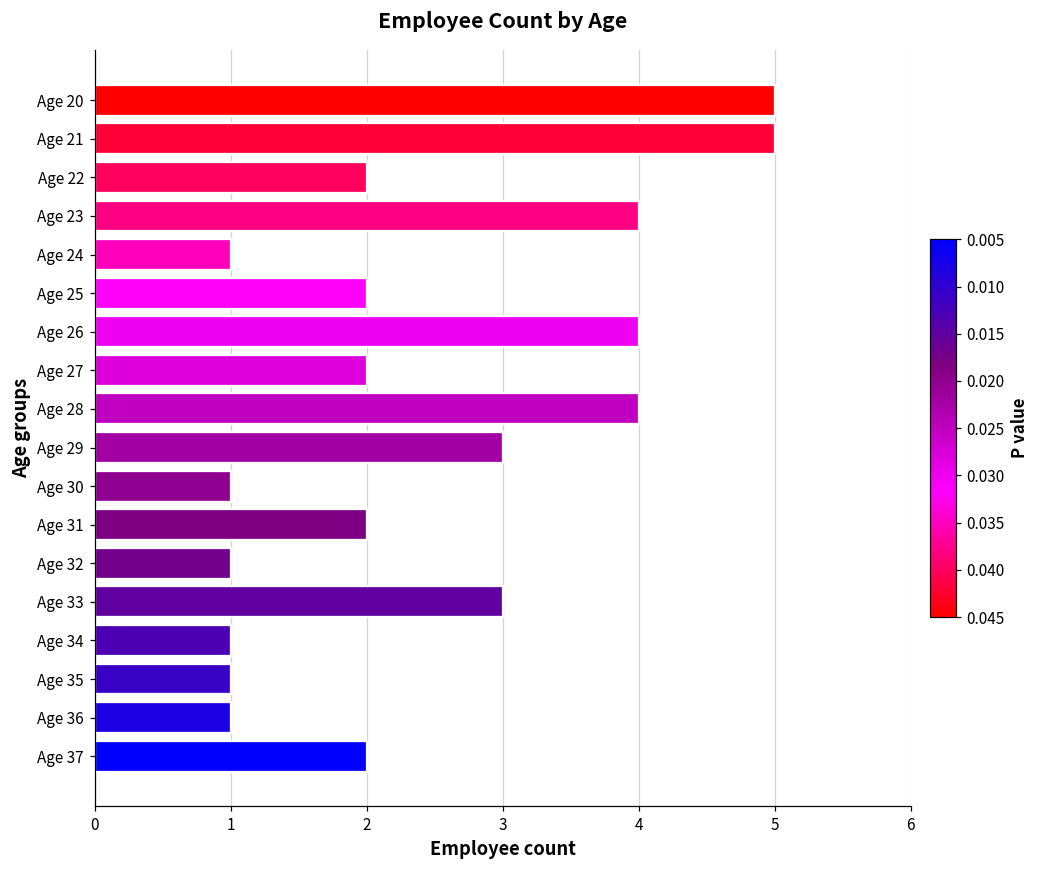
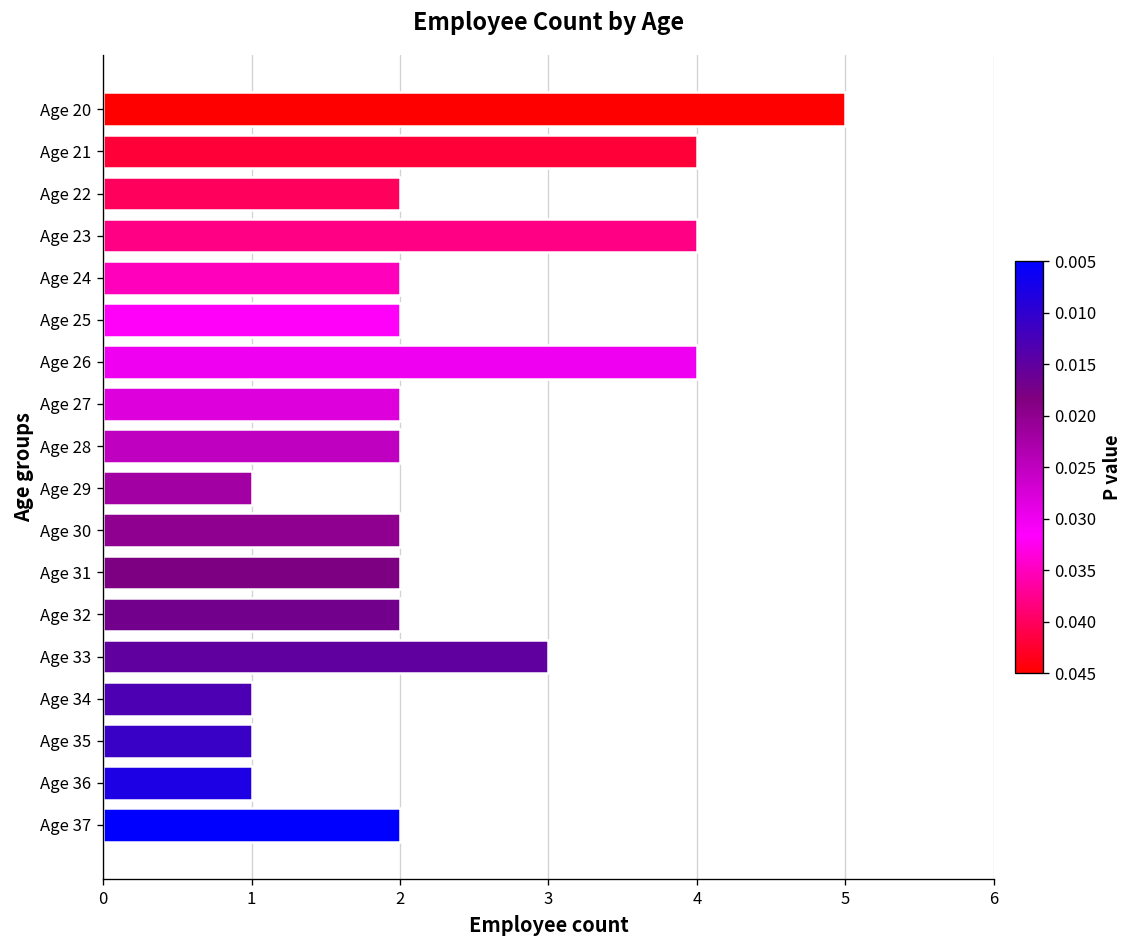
Age 21: 5 -> 4
Age 24: 1 -> 2
Age 28: 4 -> 2
Age 29: 3 -> 1
Age 30: 1 -> 2
Age 32: 1 -> 2
